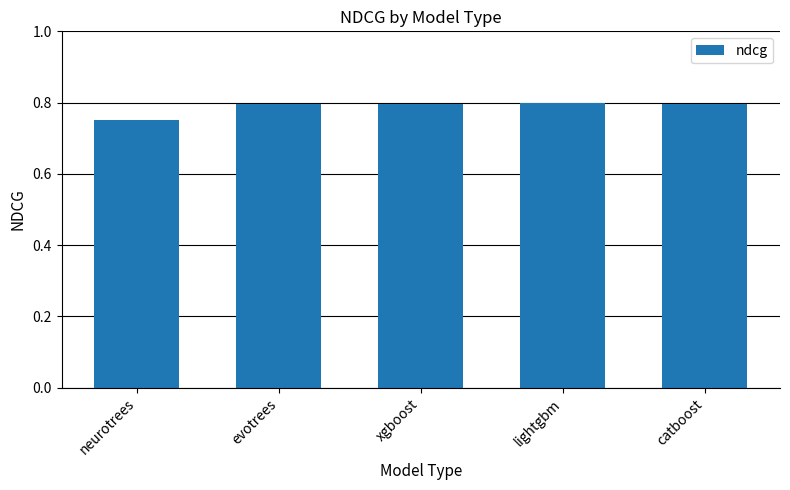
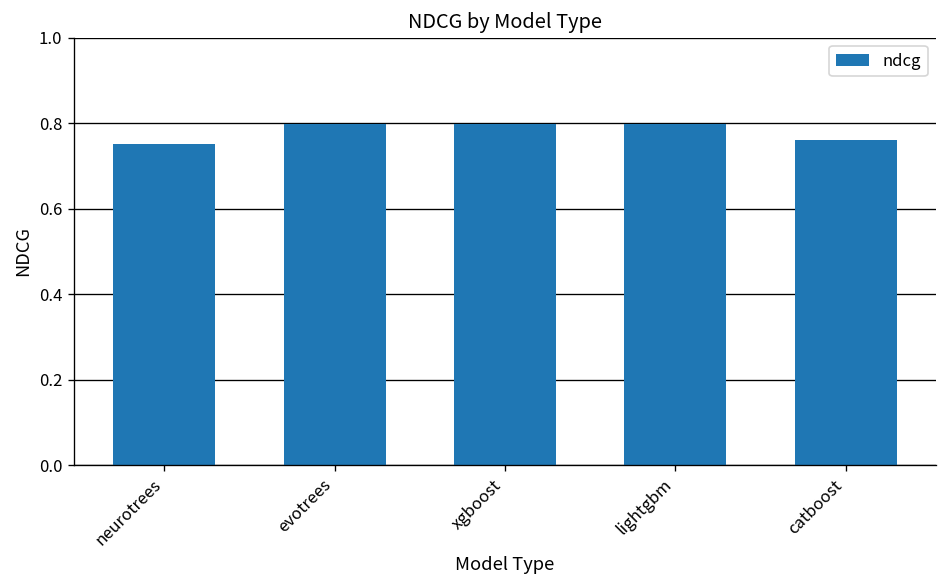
catboost: 0.80 -> 0.76
